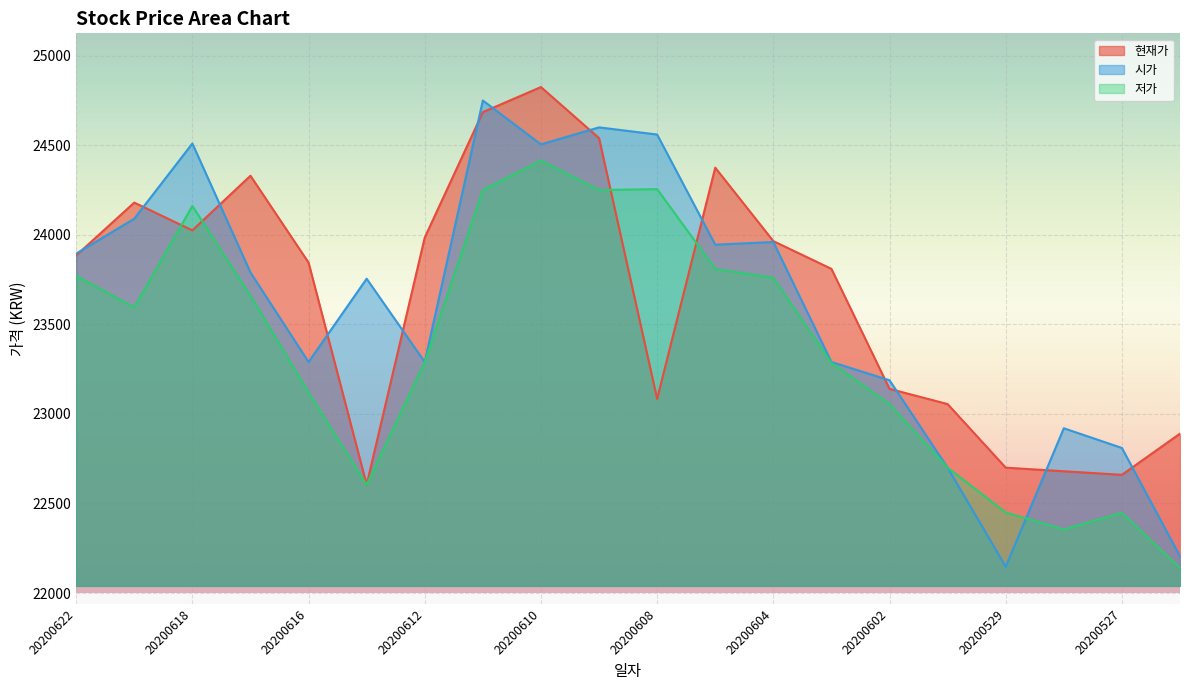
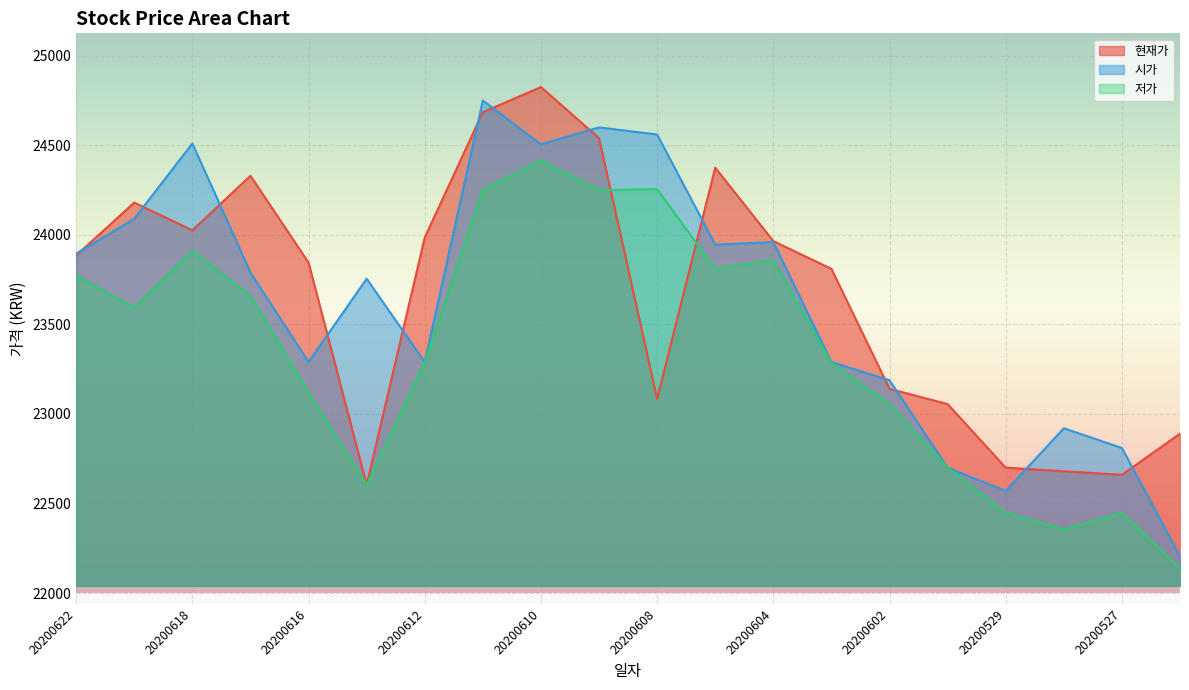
저가, 20200618: 24160 -> 23910
저가, 20200604: 23760 -> 23860
시가, 20200529: 22150 -> 22570
